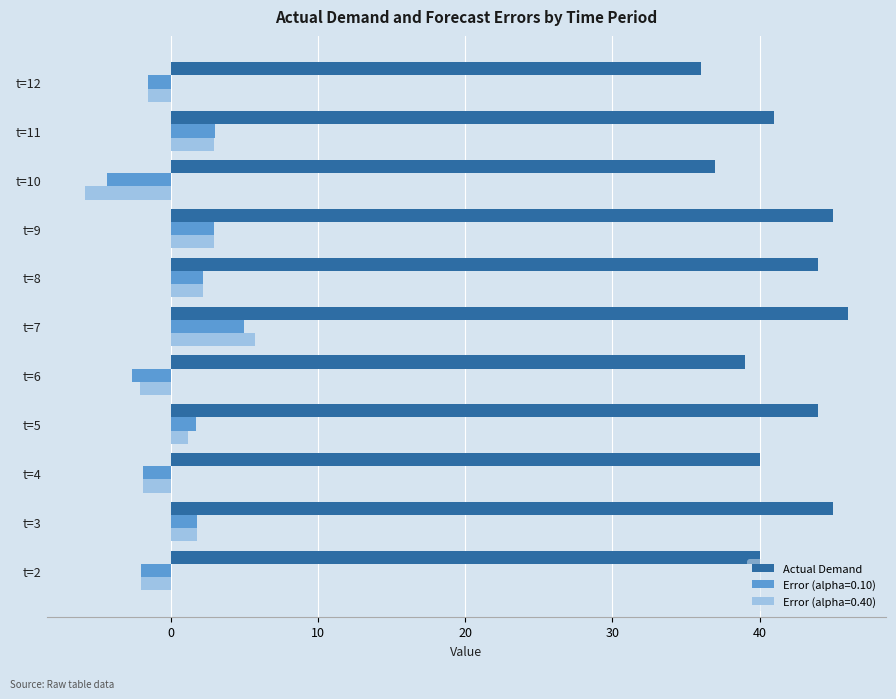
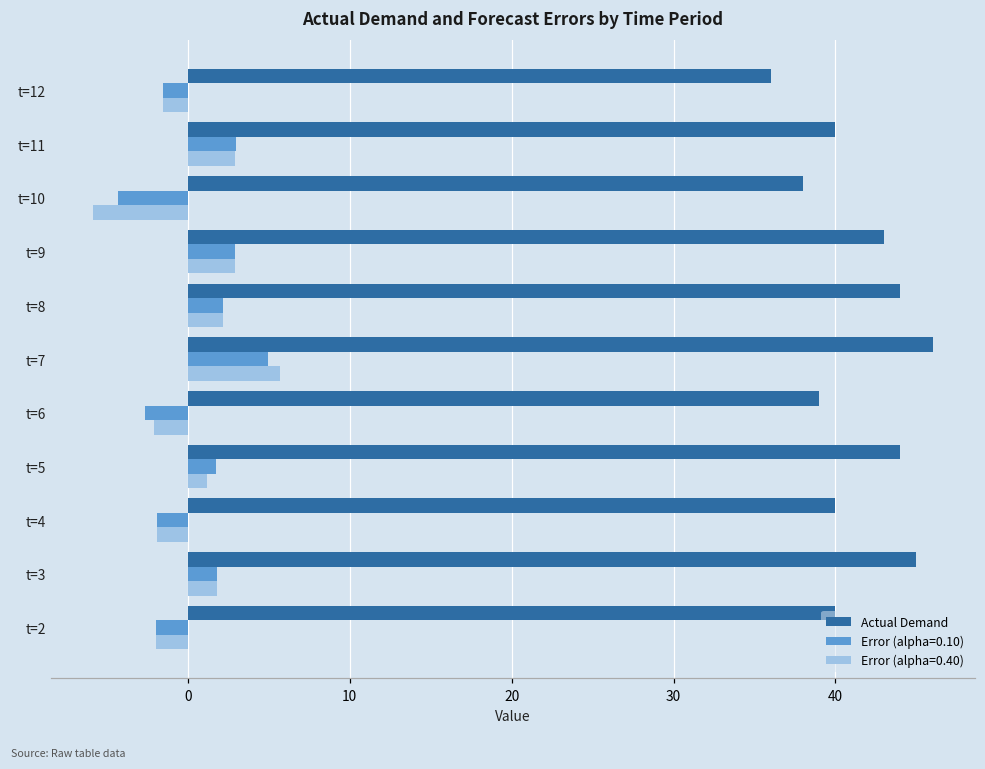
Actual Demand, t=11: 41 -> 40
Actual Demand, t=10: 37 -> 38
Actual Demand, t=9: 45 -> 43
